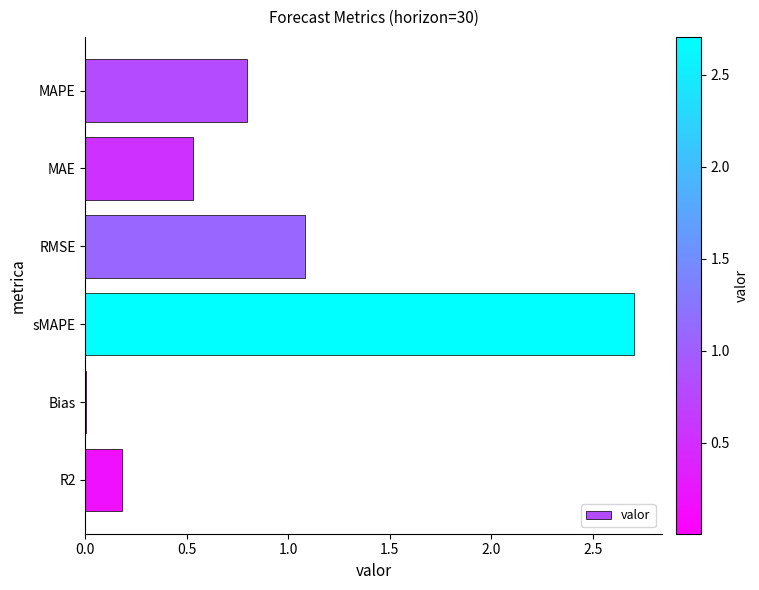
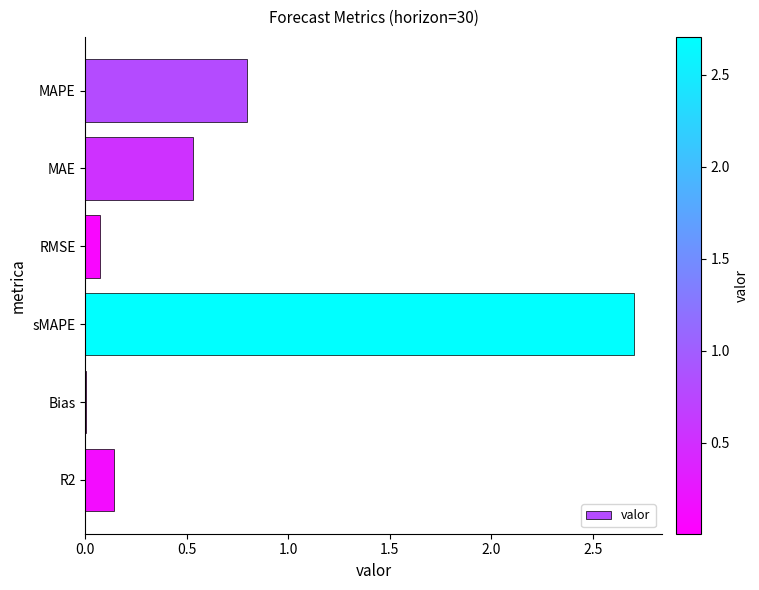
RMSE: 1.08 -> 0.07
R2: 0.18 -> 0.14
